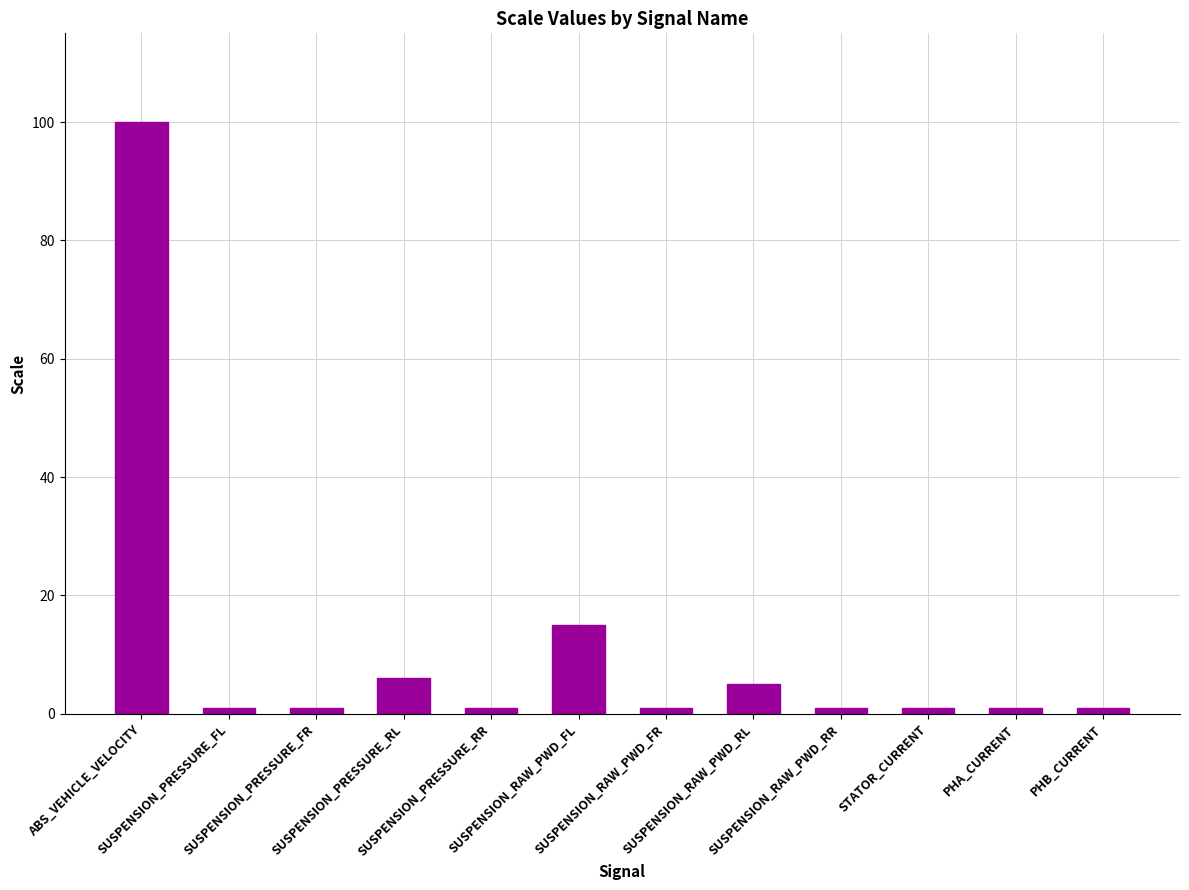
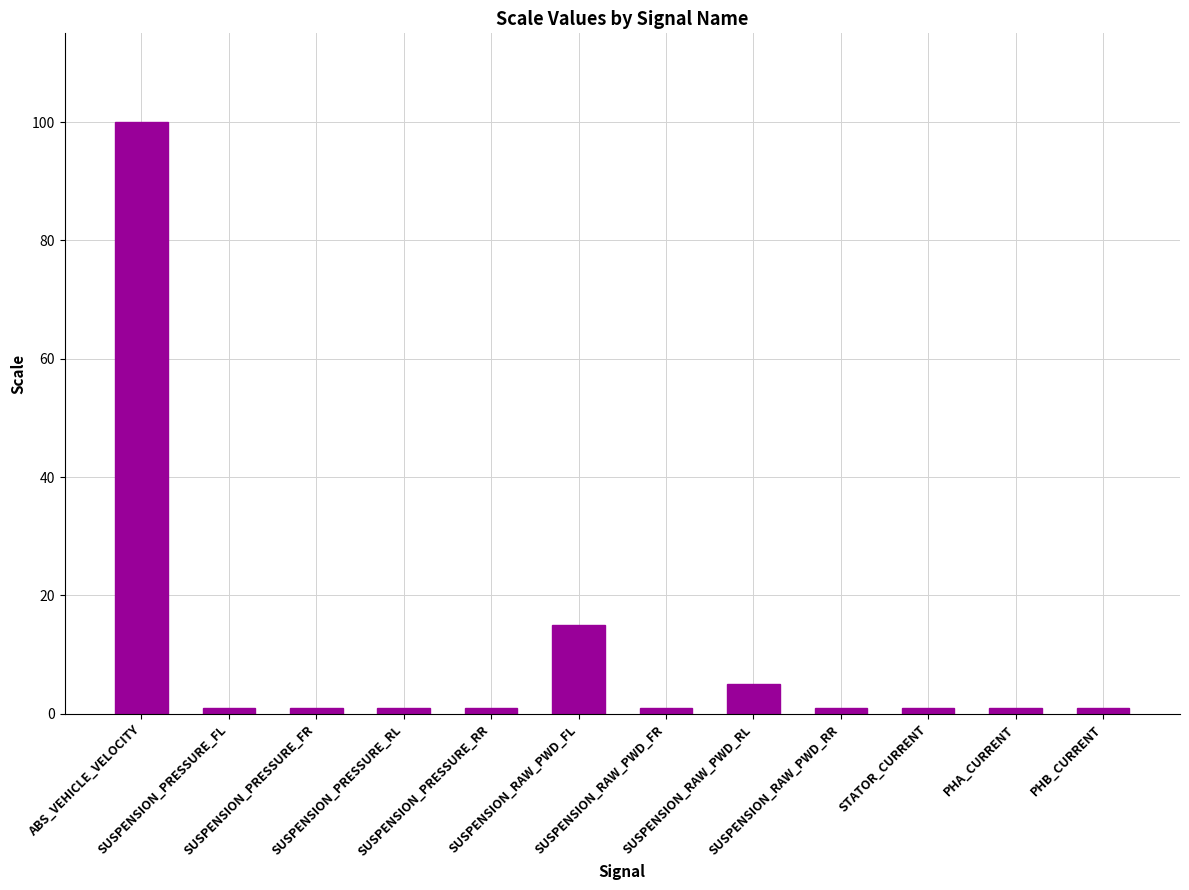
SUSPENSION_PRESSURE_RL: 6 -> 1
